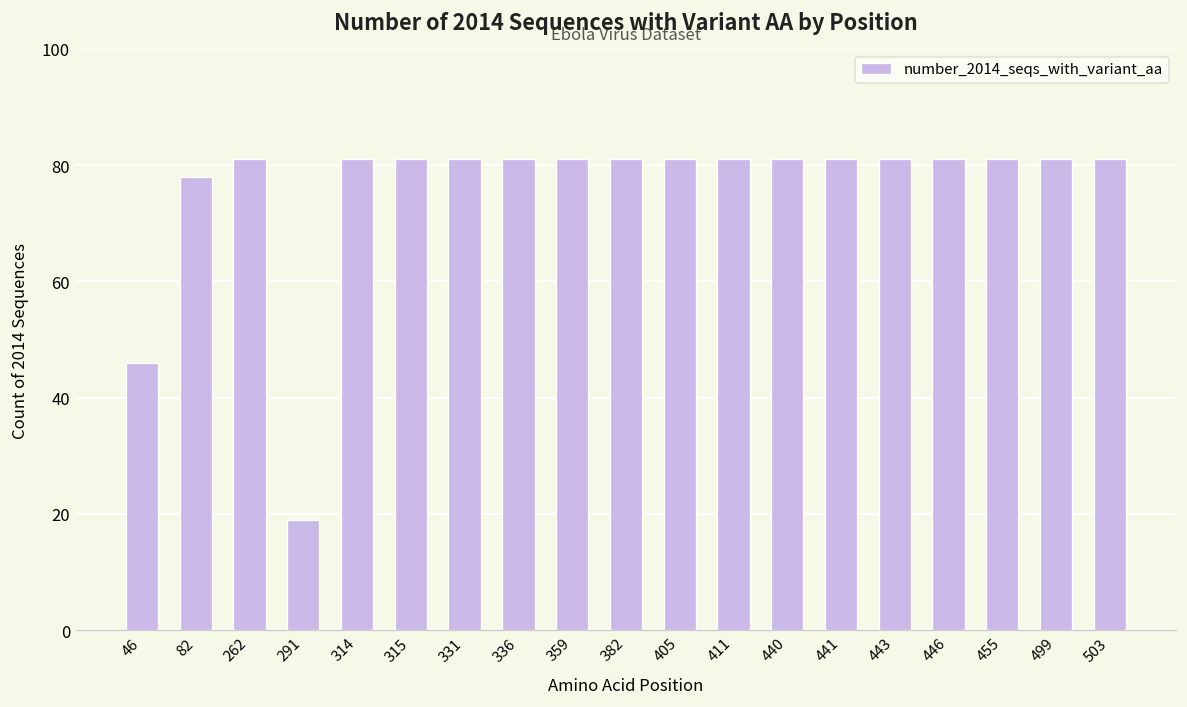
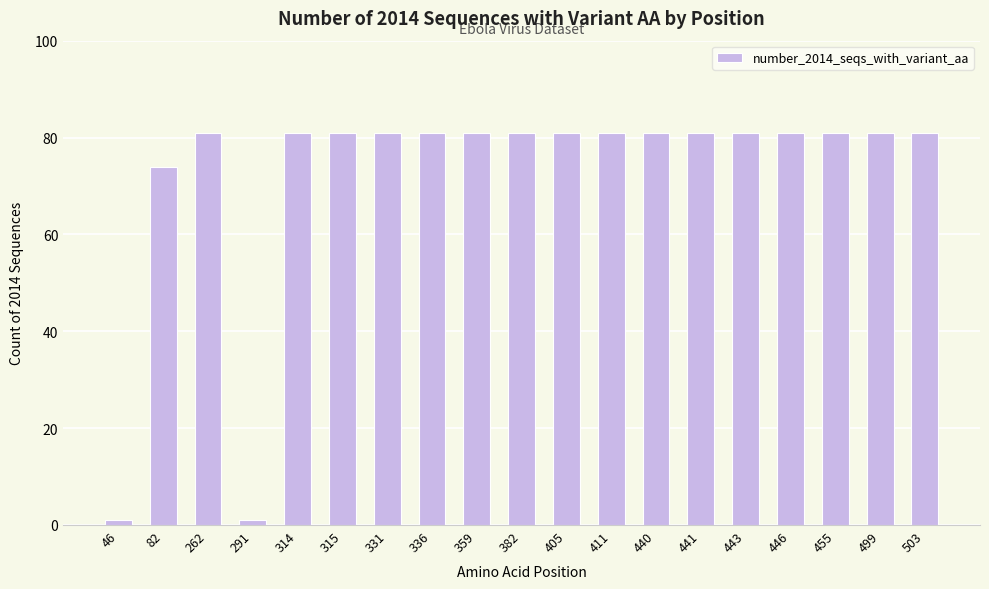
46: 46 -> 1
82: 78 -> 74
291: 19 -> 1
